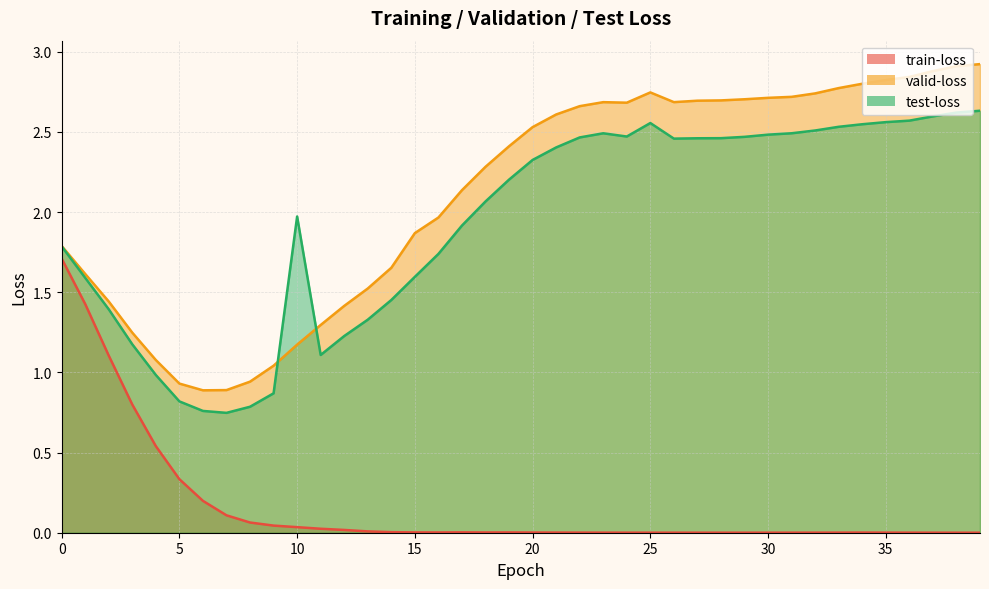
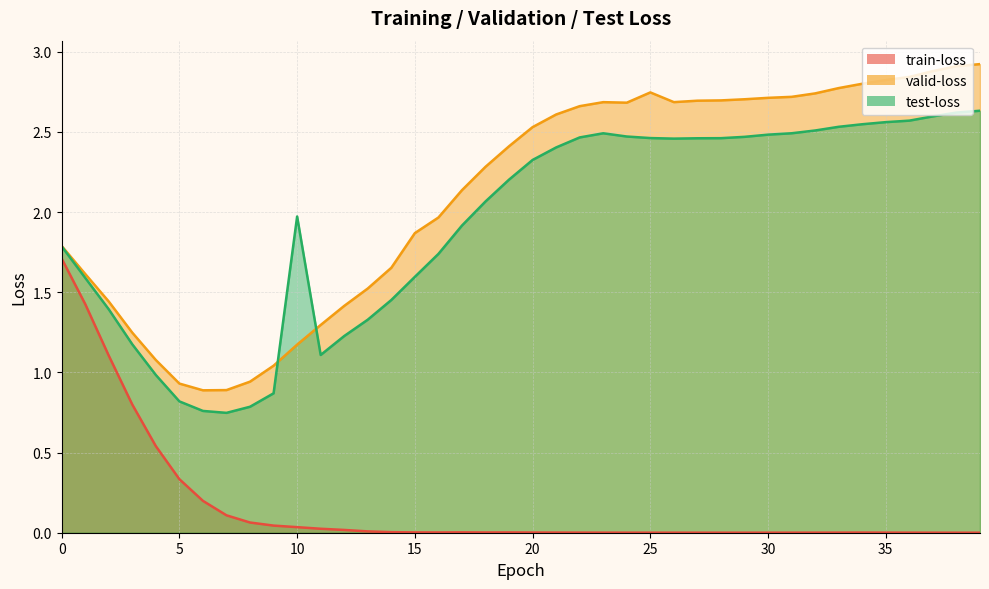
test-loss, 25: 2.56 -> 2.46
